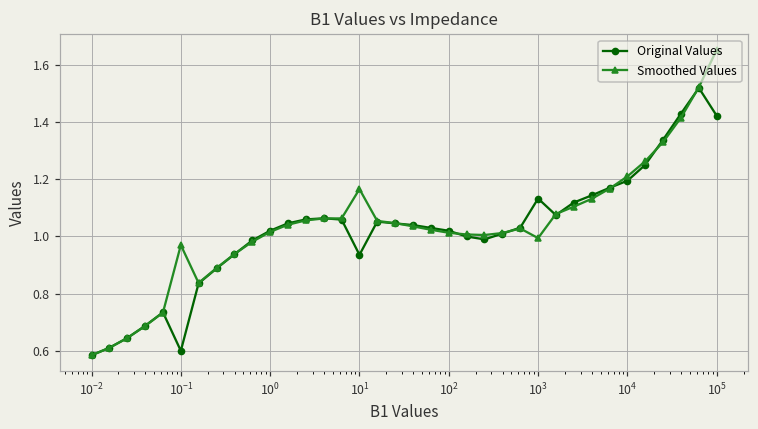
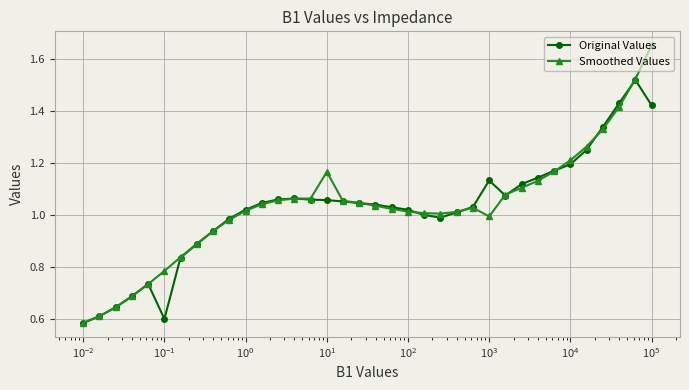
Smoothed Values, 10^-1: 0.97 -> 0.78
Original Values, 10^1: 0.94 -> 1.06
